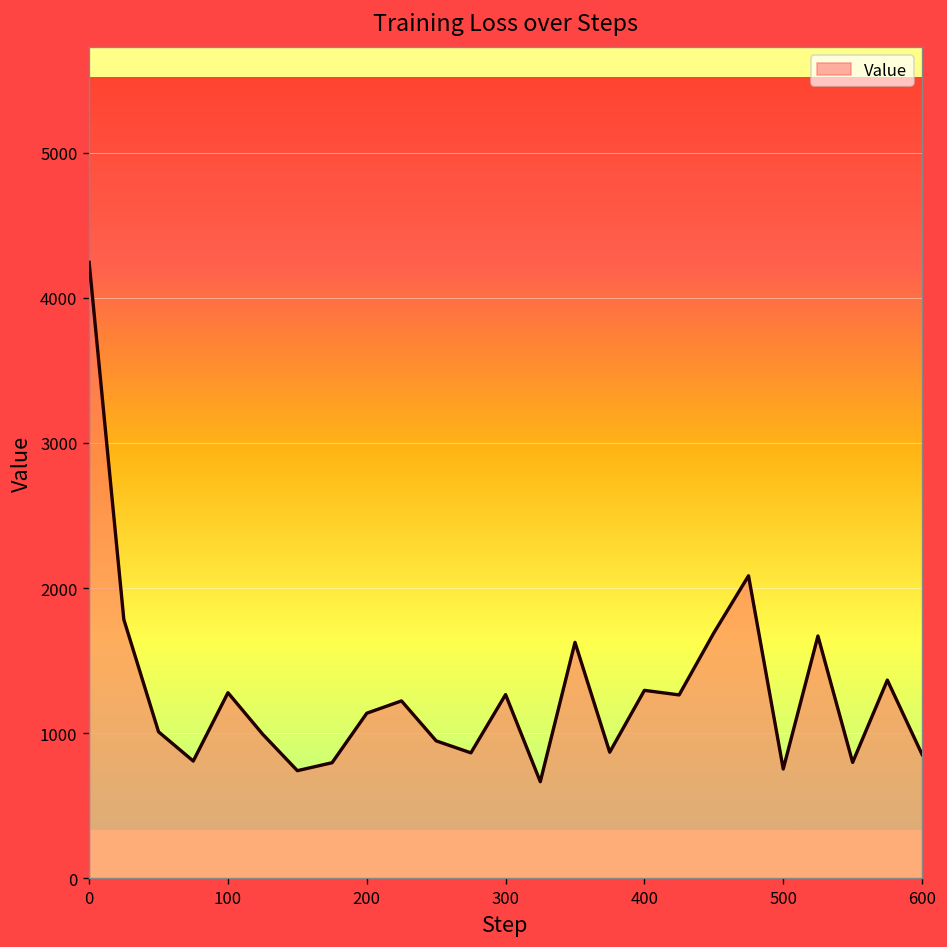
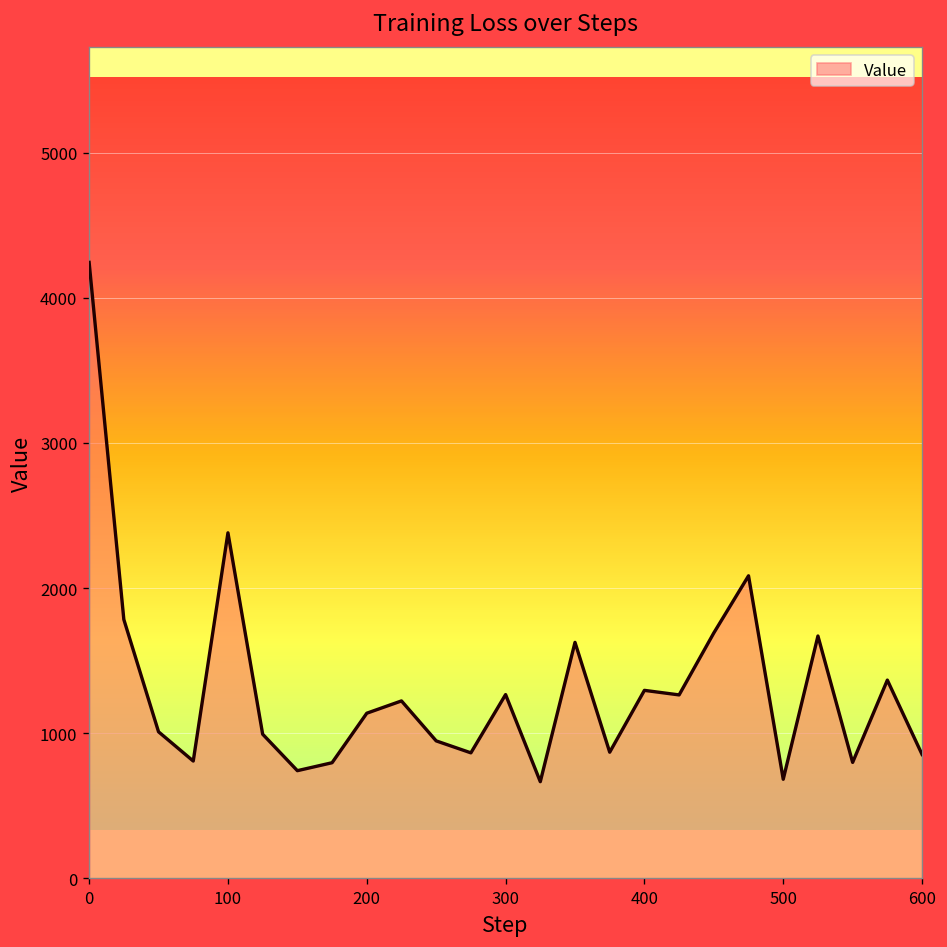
100: 1280 -> 2380
500: 750 -> 680
